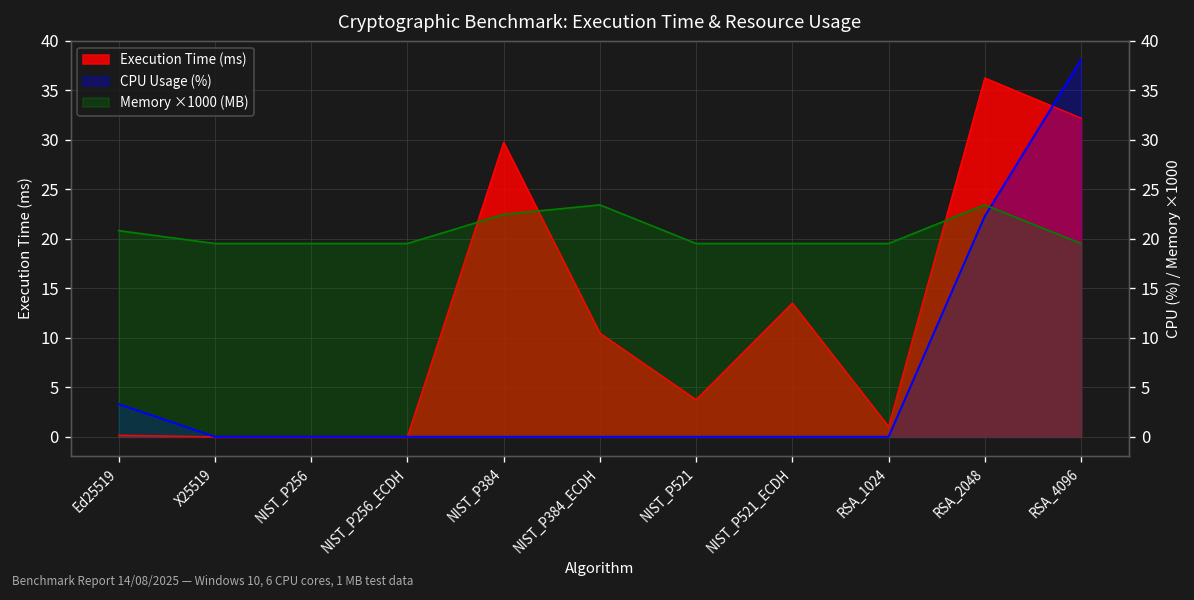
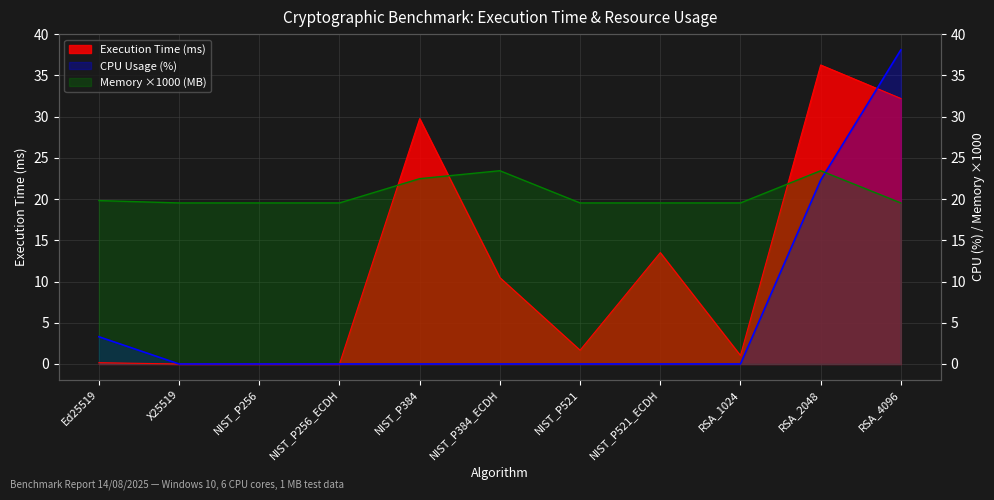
Memory ×1000 (MB), Ed25519: 21 -> 20
Execution Time (ms), NIST_P521: 4 -> 2
